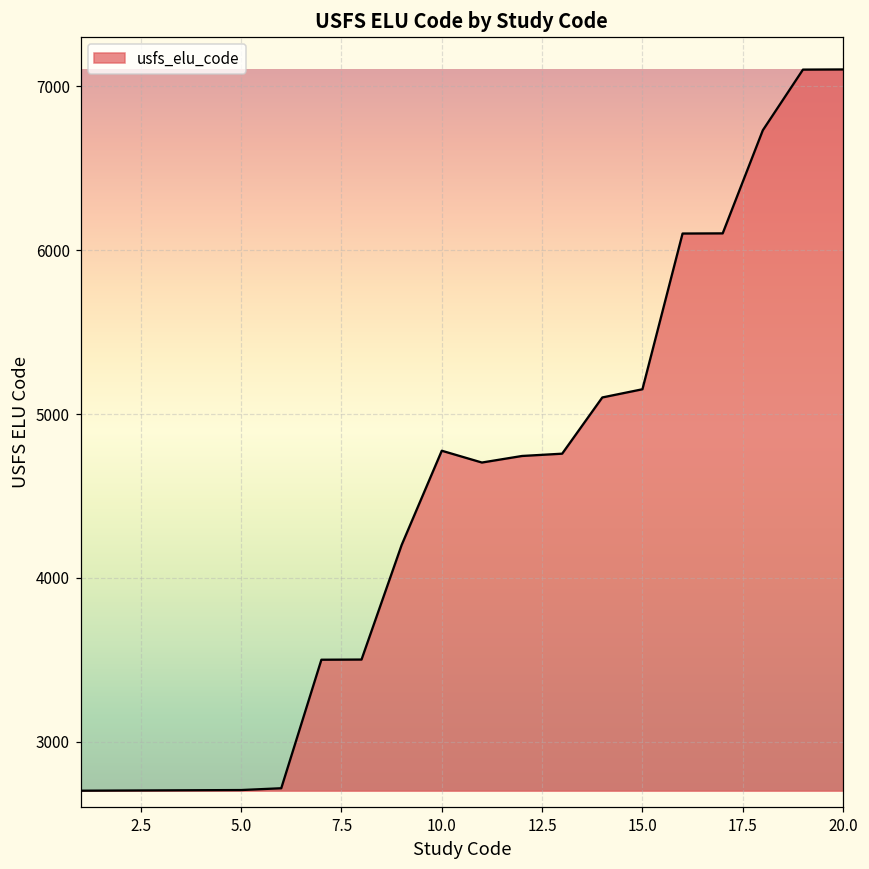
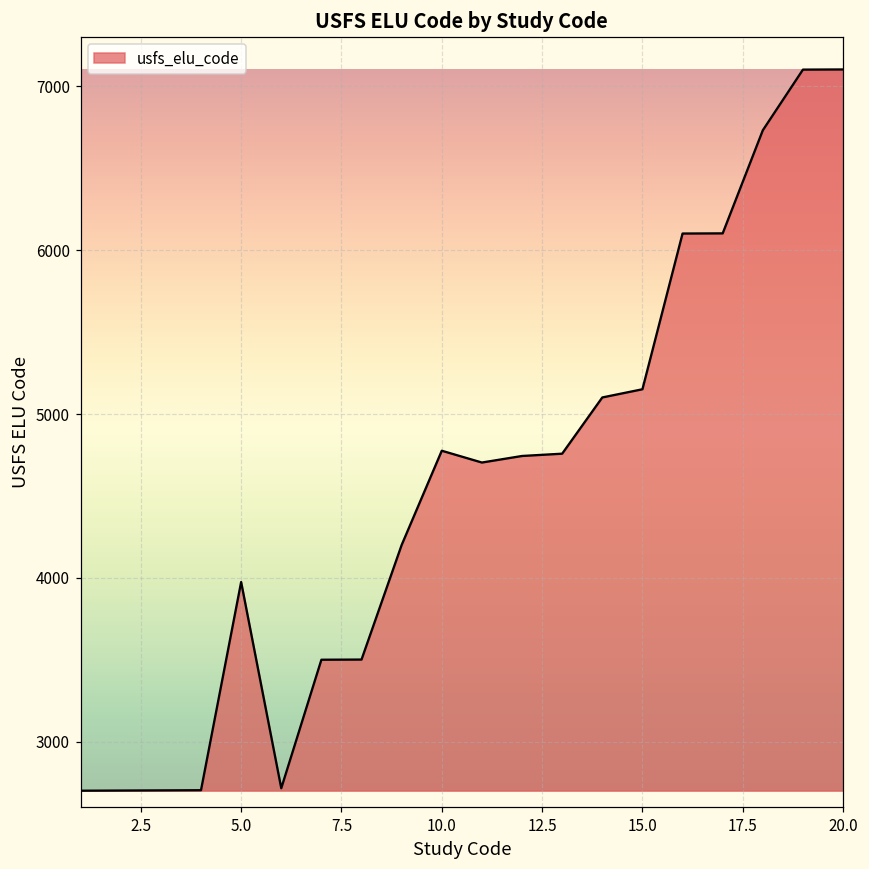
5.0: 2710 -> 3980
